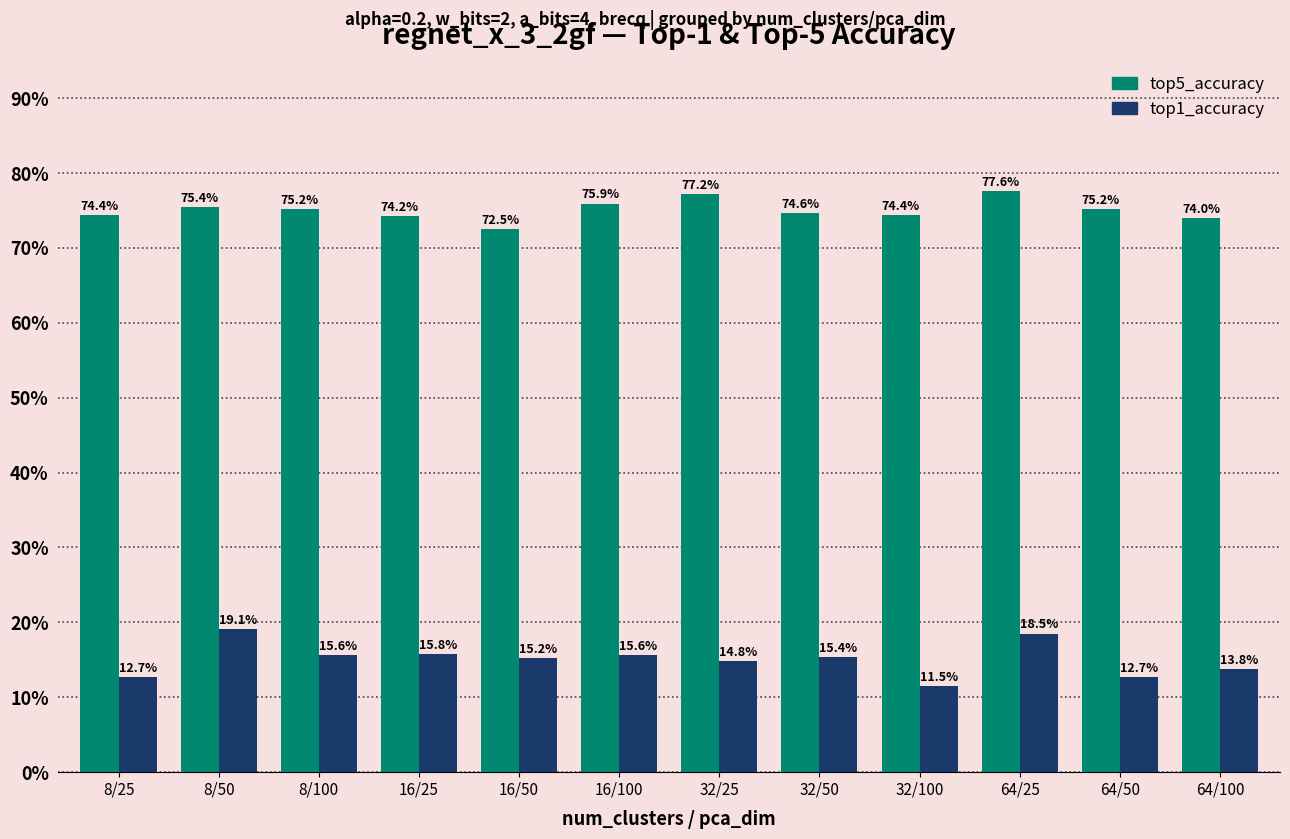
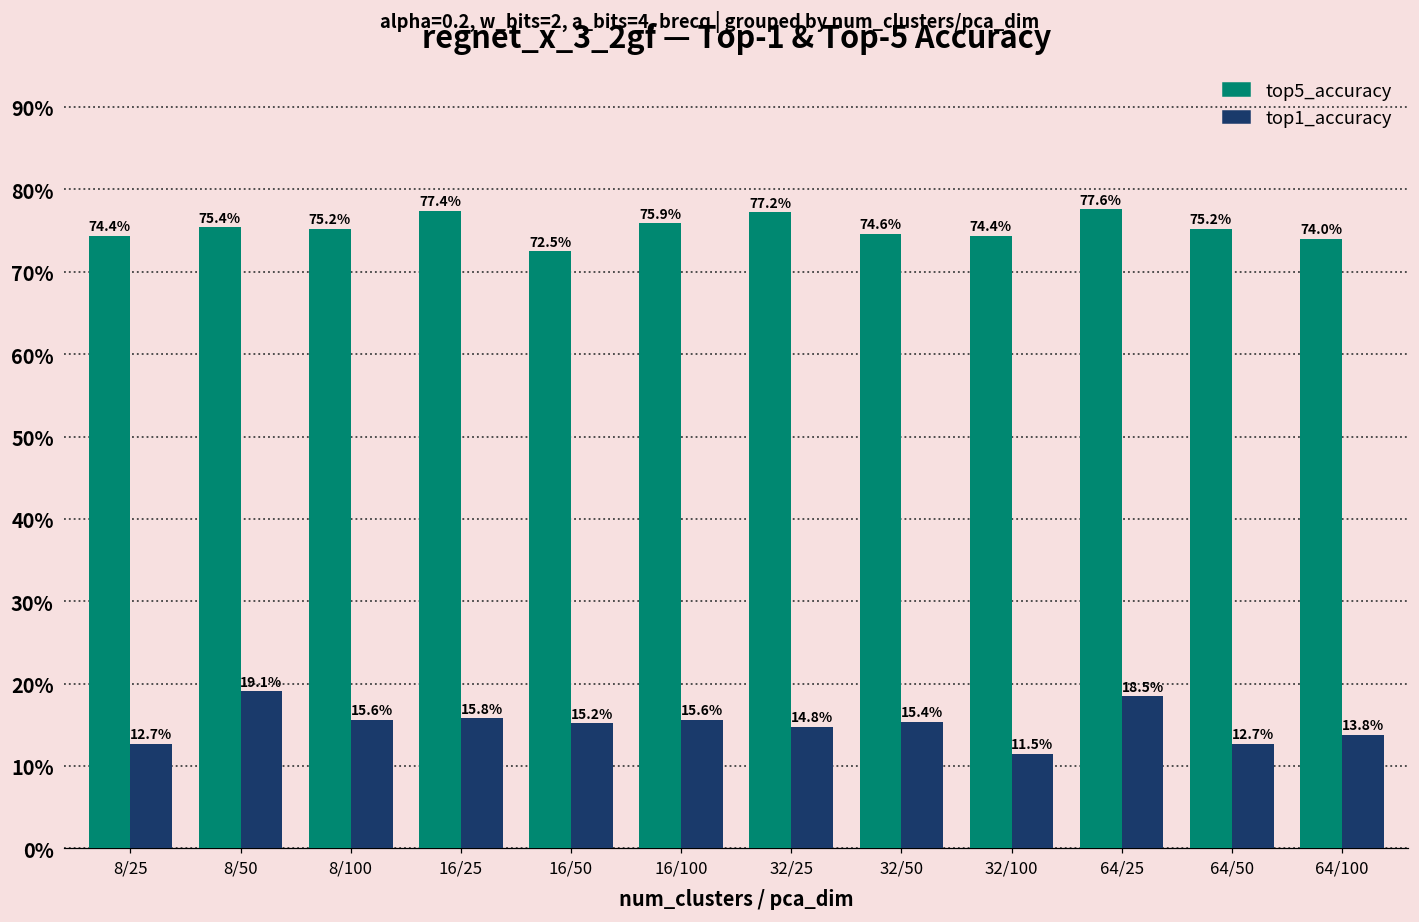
top5_accuracy, 16/25: 74.2% -> 77.4%
